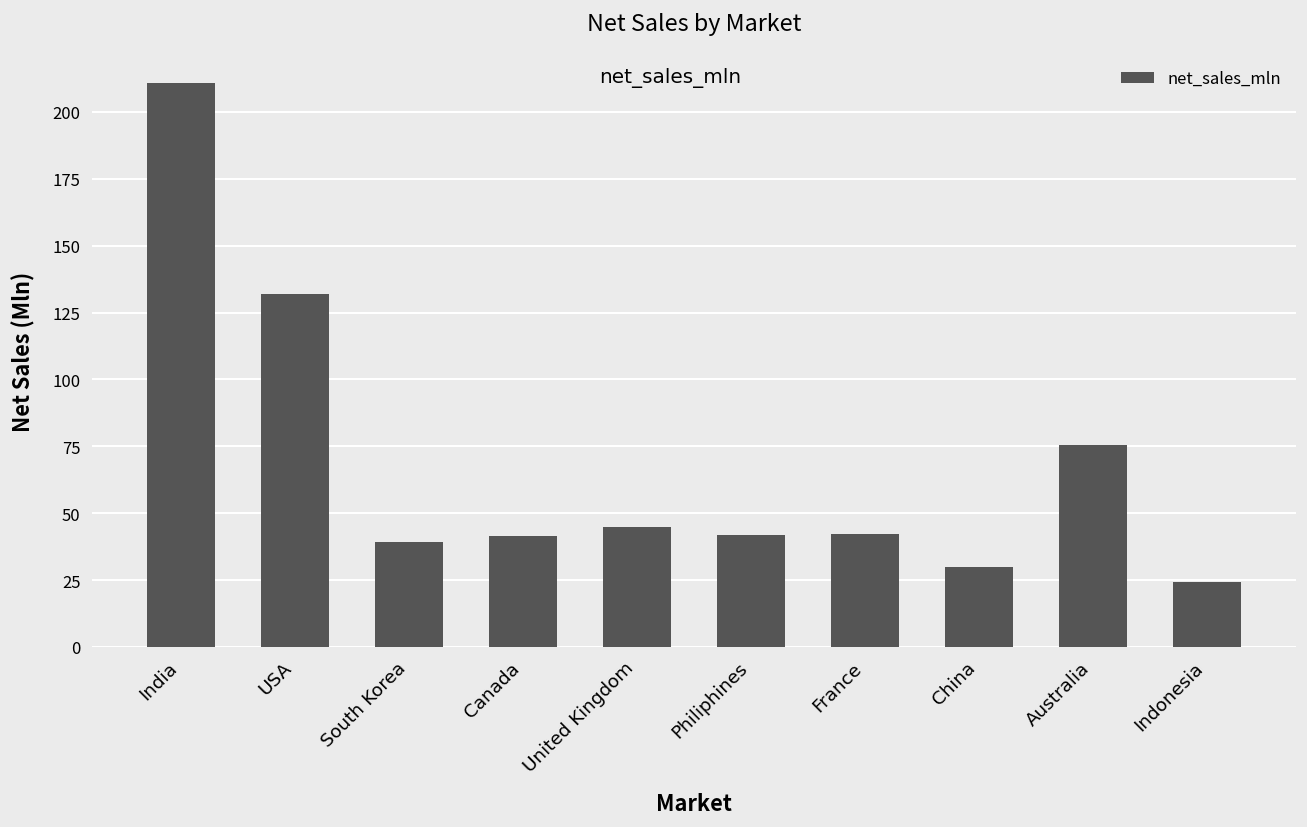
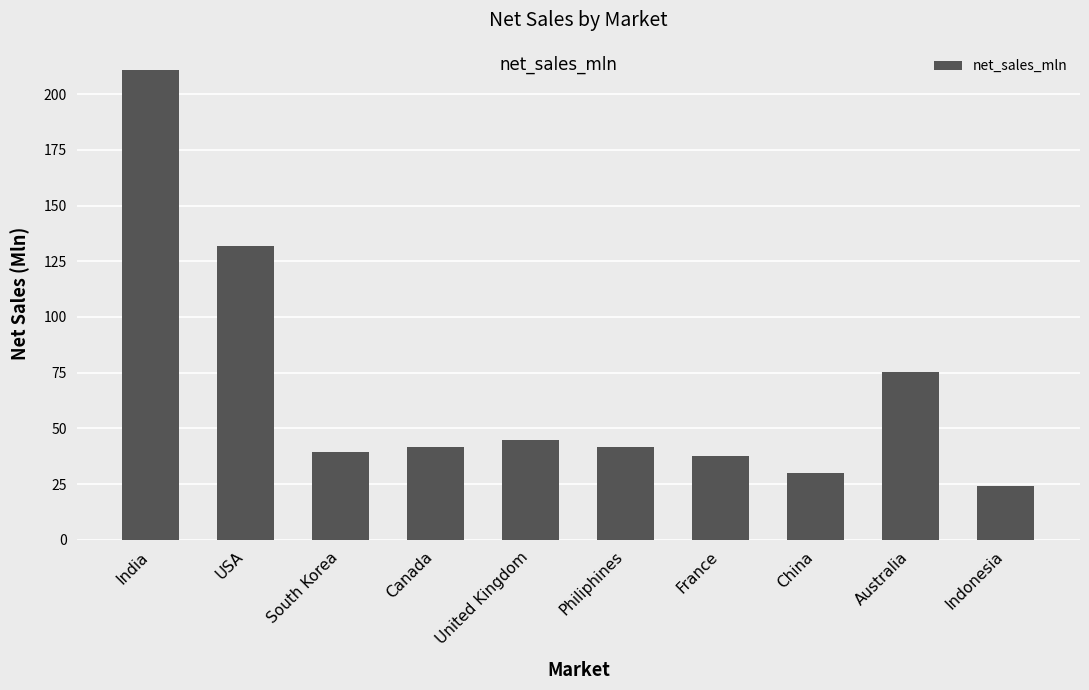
France: 42 -> 38
